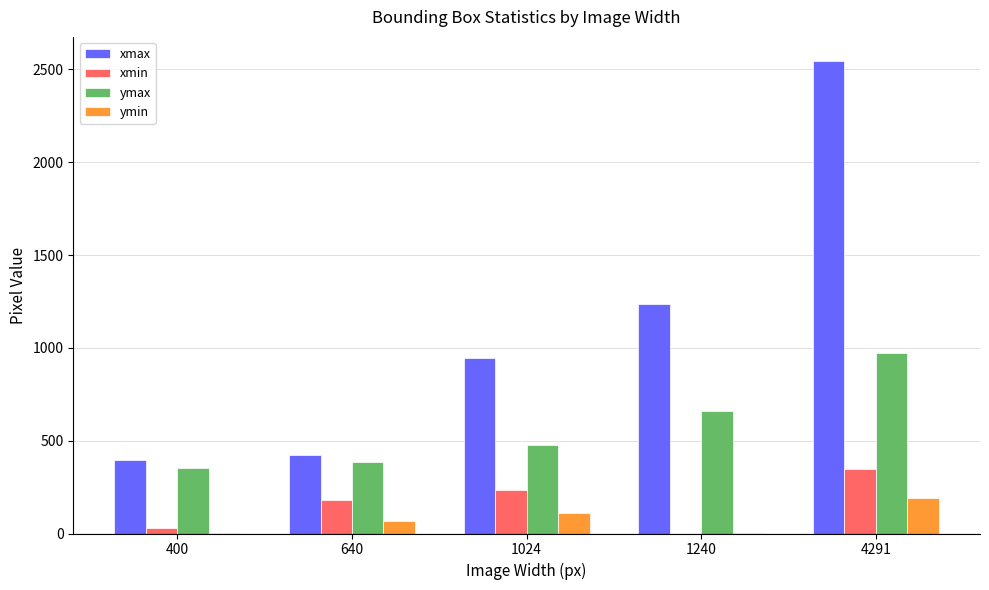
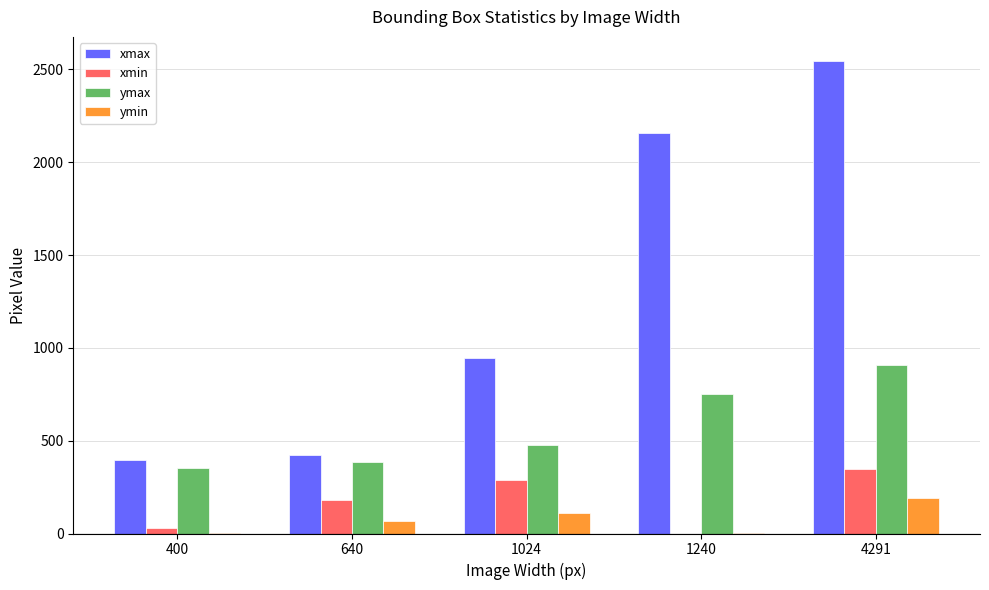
xmin, 1024: 240 -> 290
xmax, 1240: 1240 -> 2160
ymax, 1240: 660 -> 750
ymax, 4291: 970 -> 910
